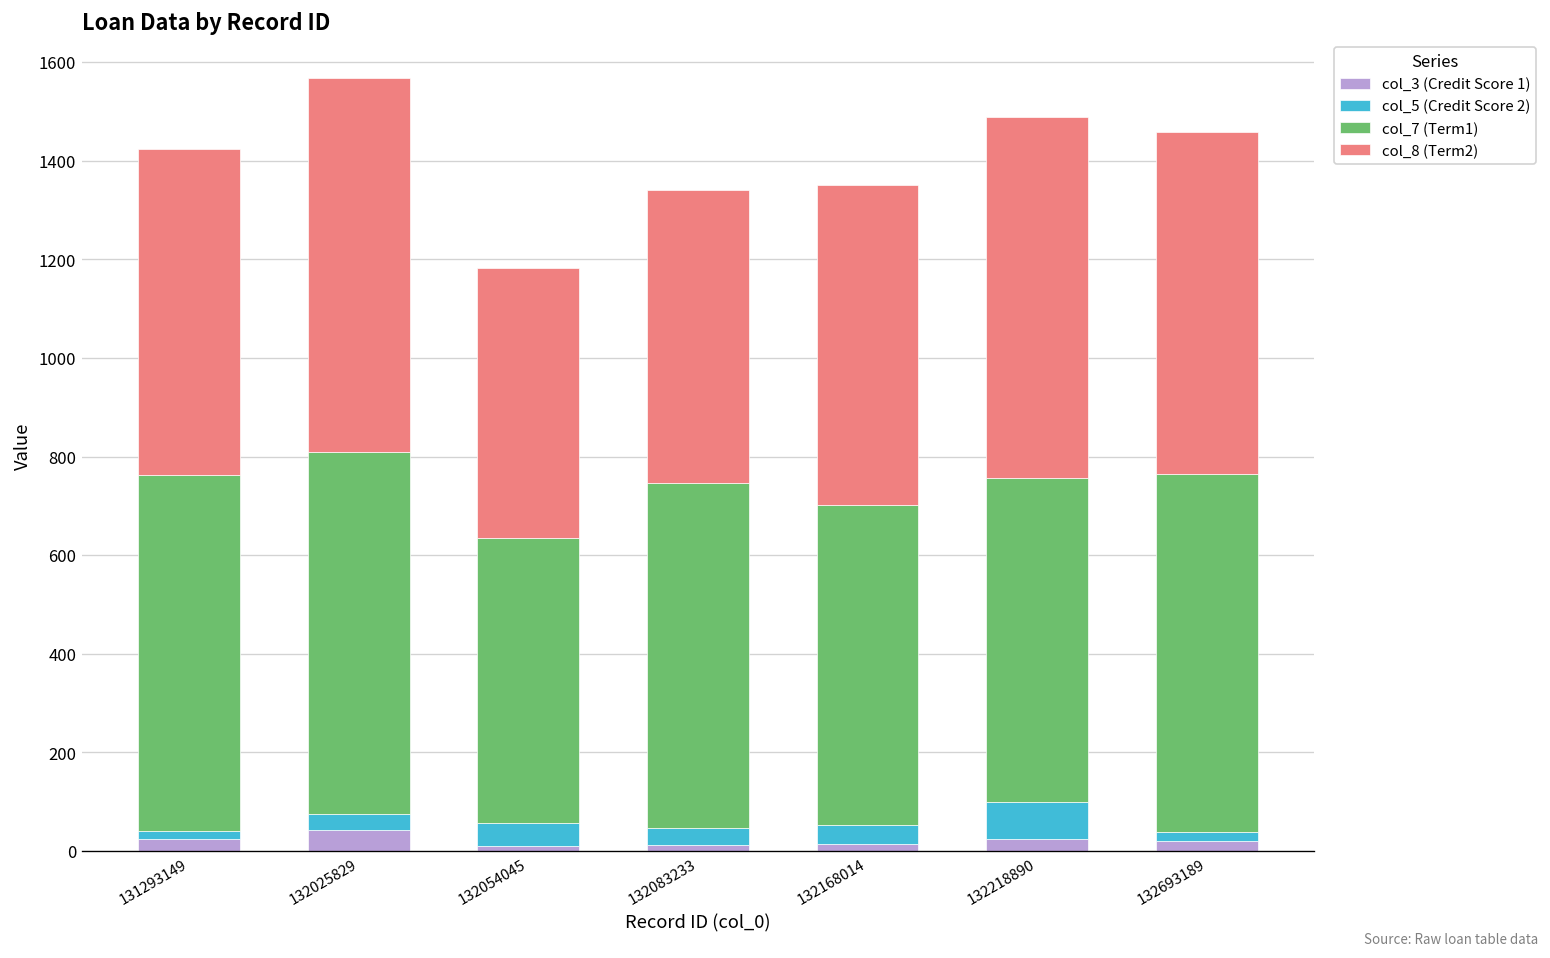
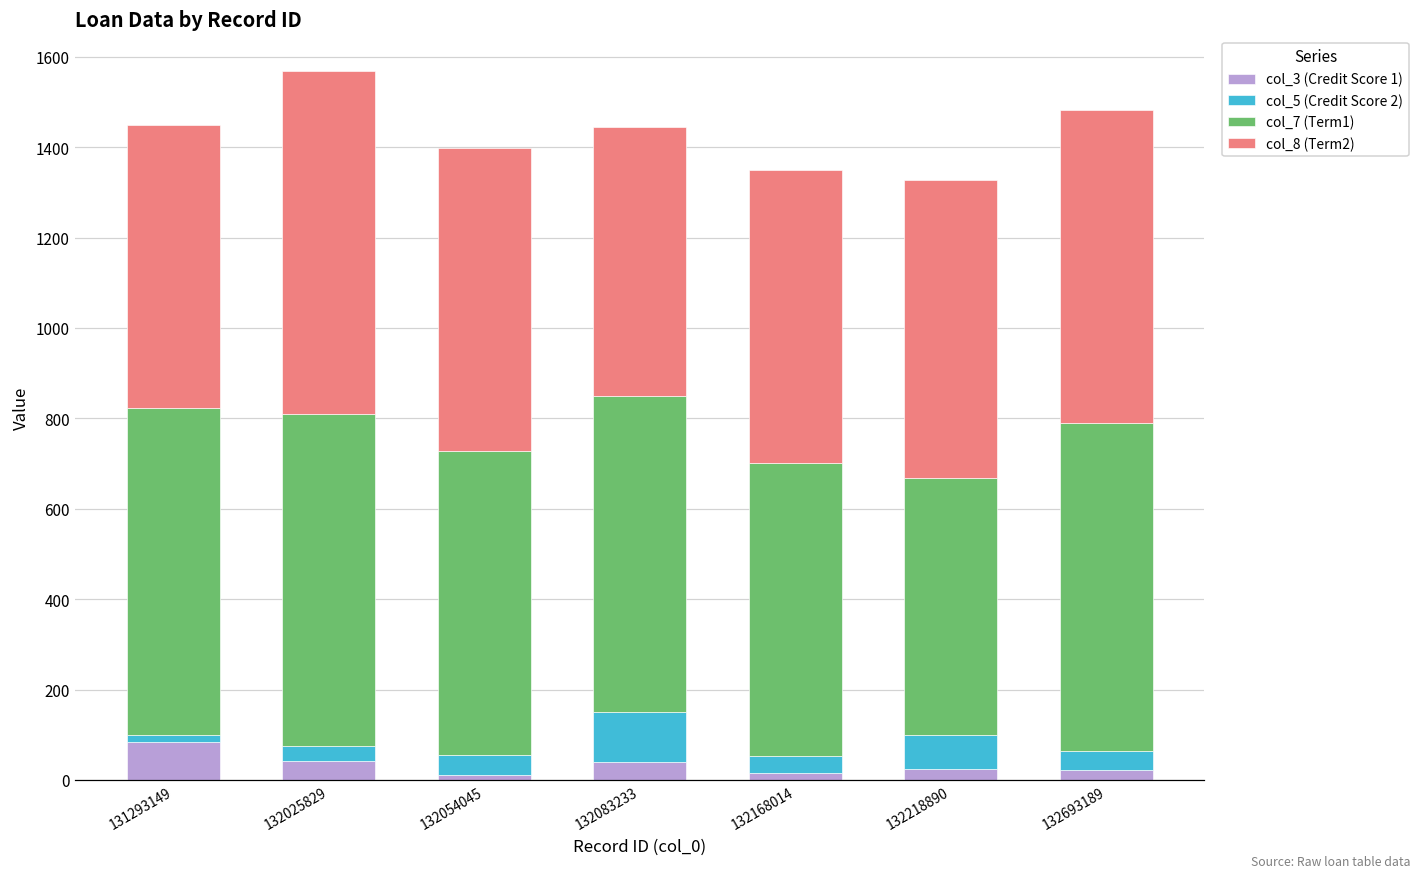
col_3 (Credit Score 1), 131293149: 20 -> 80
col_8 (Term2), 131293149: 660 -> 630
col_7 (Term1), 132054045: 580 -> 670
col_8 (Term2), 132054045: 550 -> 670
col_3 (Credit Score 1), 132083233: 10 -> 40
col_5 (Credit Score 2), 132083233: 40 -> 110
col_7 (Term1), 132218890: 660 -> 570
col_8 (Term2), 132218890: 730 -> 660
col_5 (Credit Score 2), 132693189: 20 -> 40
